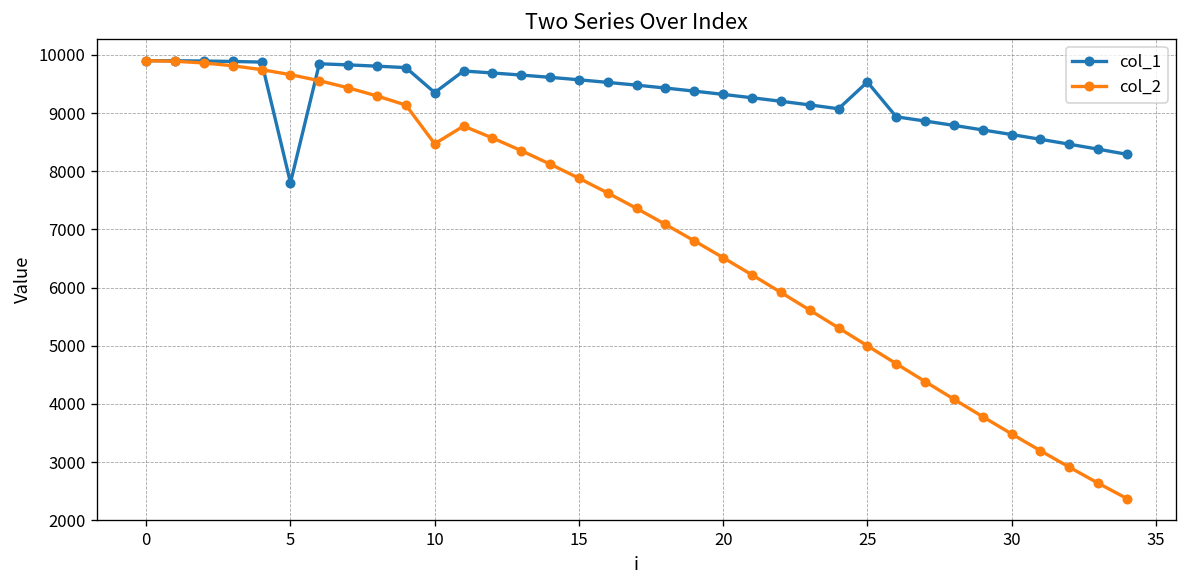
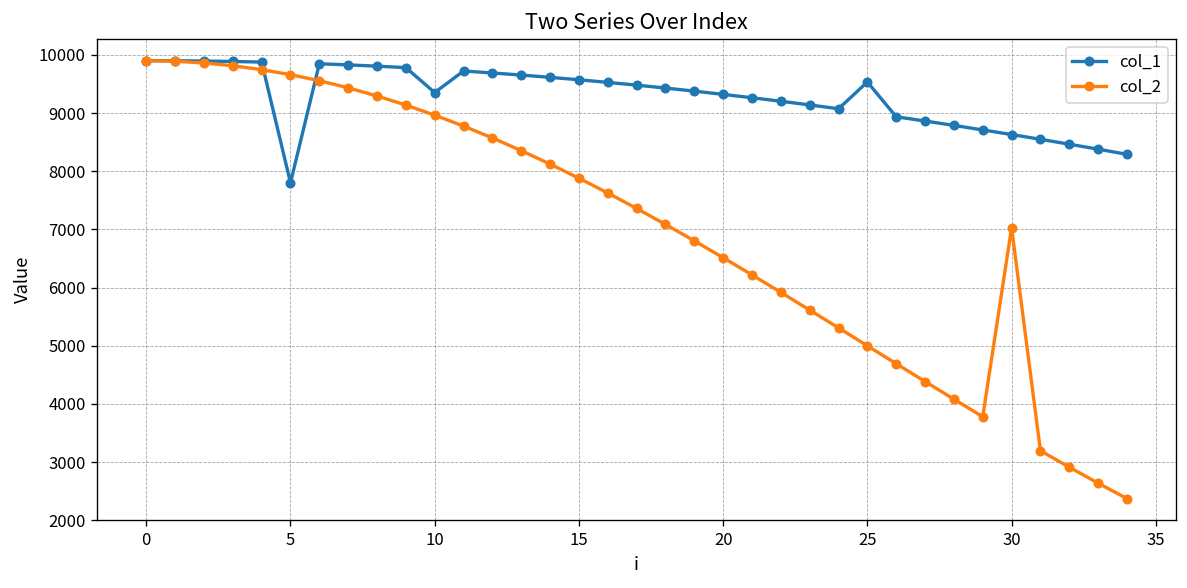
col_2, 10: 8500 -> 9000
col_2, 30: 3500 -> 7000
